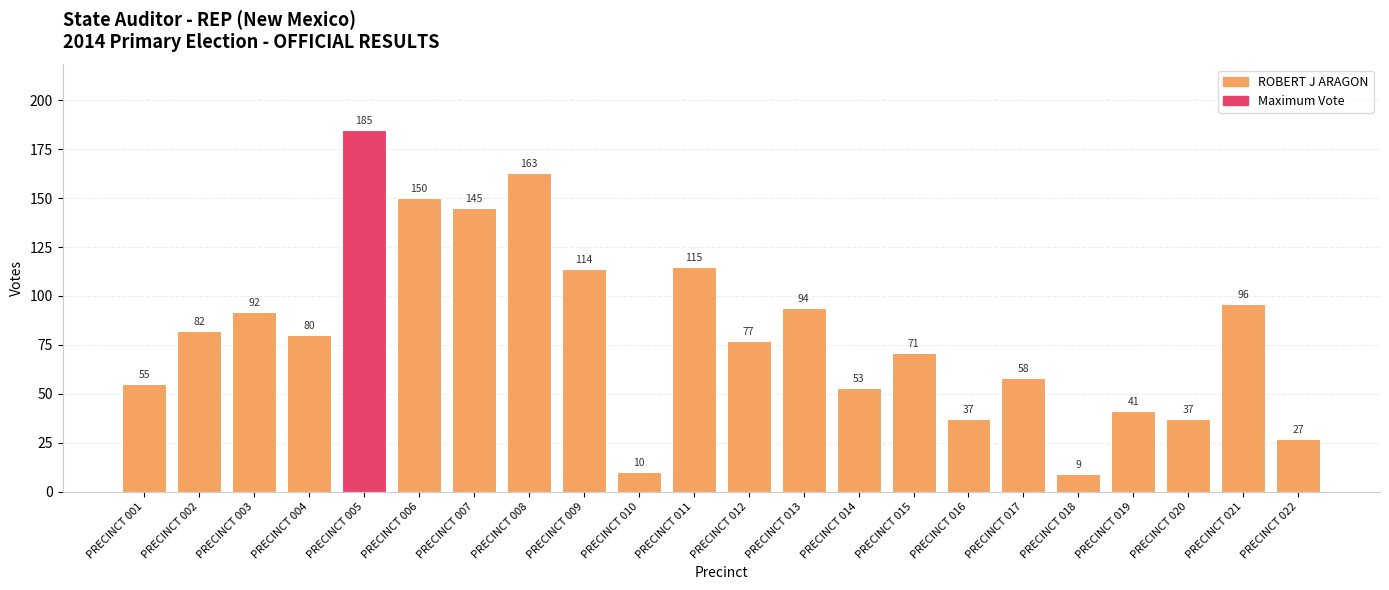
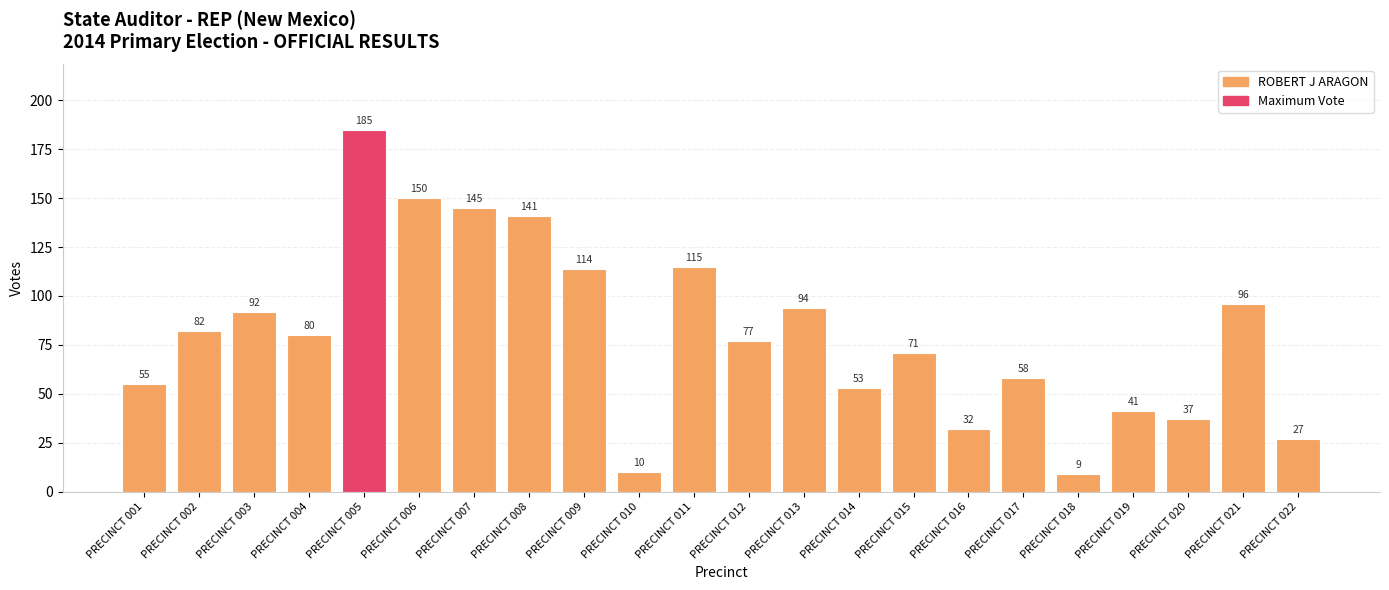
PRECINCT 008: 163 -> 141
PRECINCT 016: 37 -> 32
